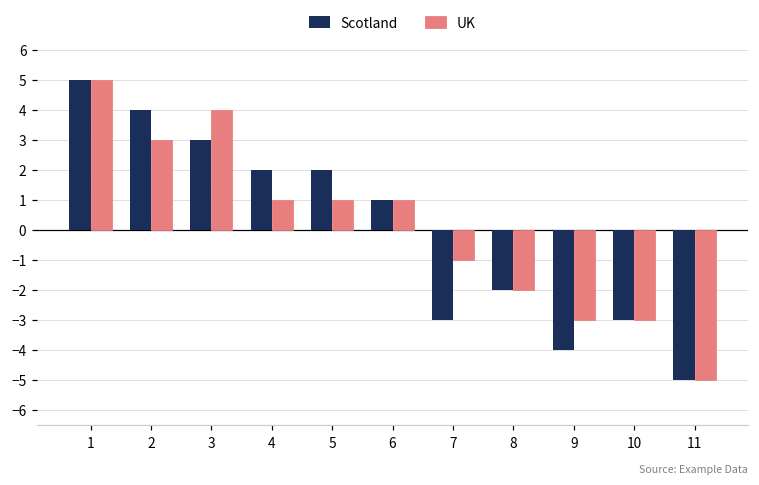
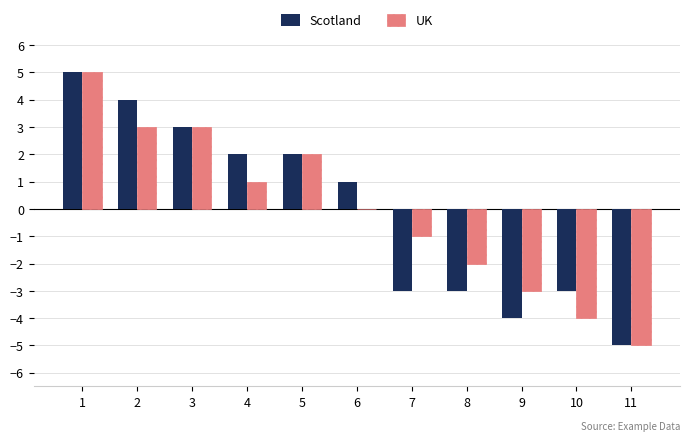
UK, 3: 4 -> 3
UK, 5: 1 -> 2
UK, 6: 1 -> 0
Scotland, 8: -2 -> -3
UK, 10: -3 -> -4
